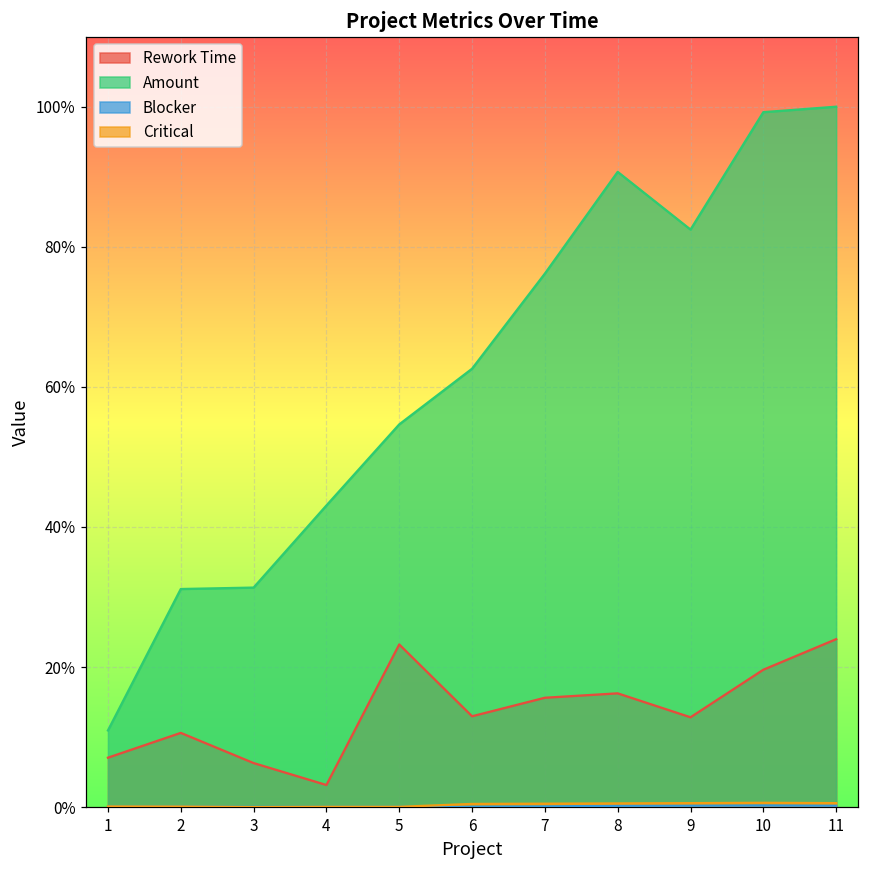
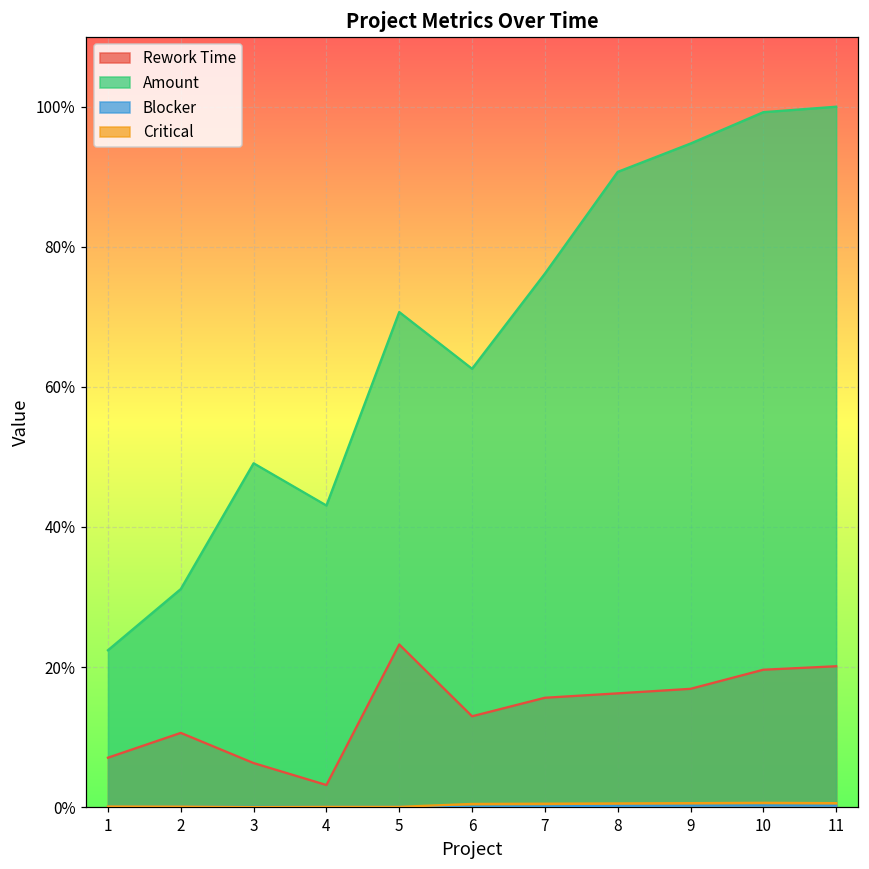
Amount, 1: 11% -> 22%
Amount, 3: 31% -> 49%
Amount, 5: 55% -> 71%
Rework Time, 9: 13% -> 17%
Amount, 9: 82% -> 95%
Rework Time, 11: 24% -> 20%
